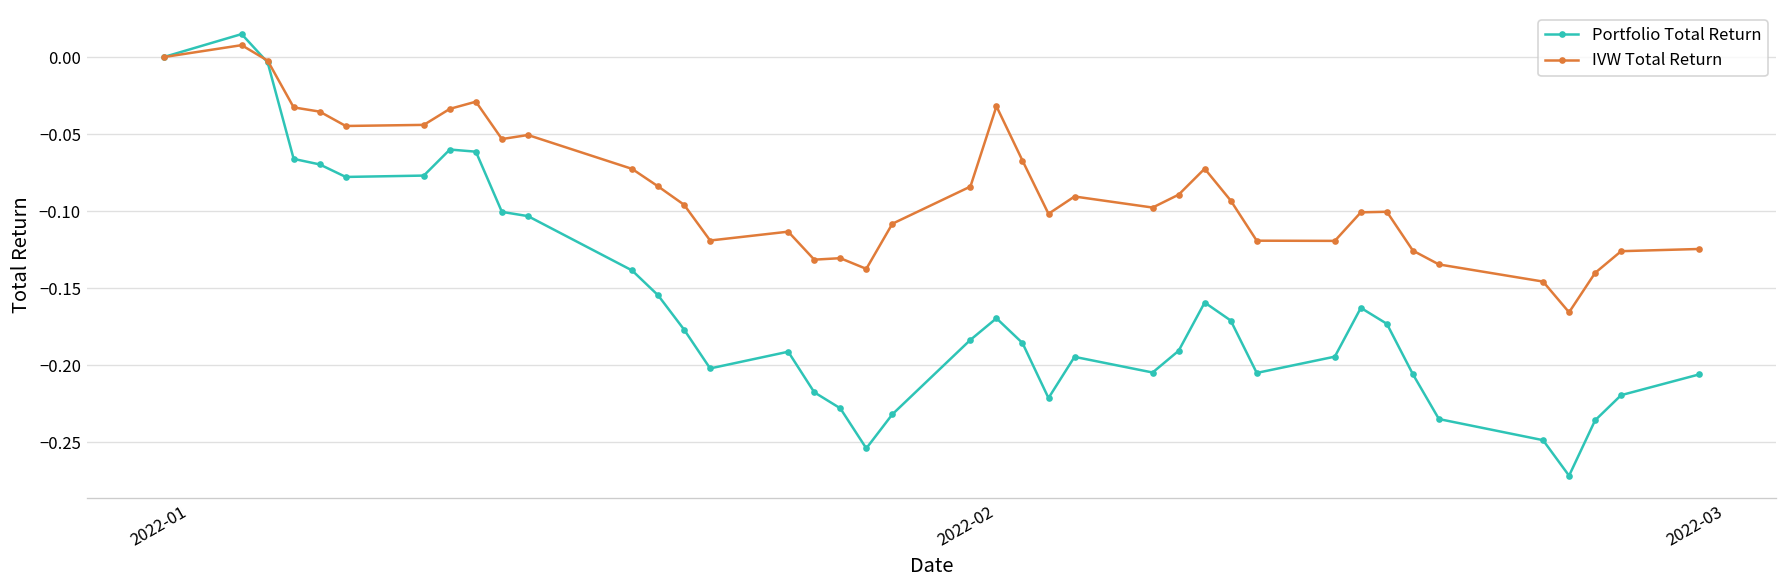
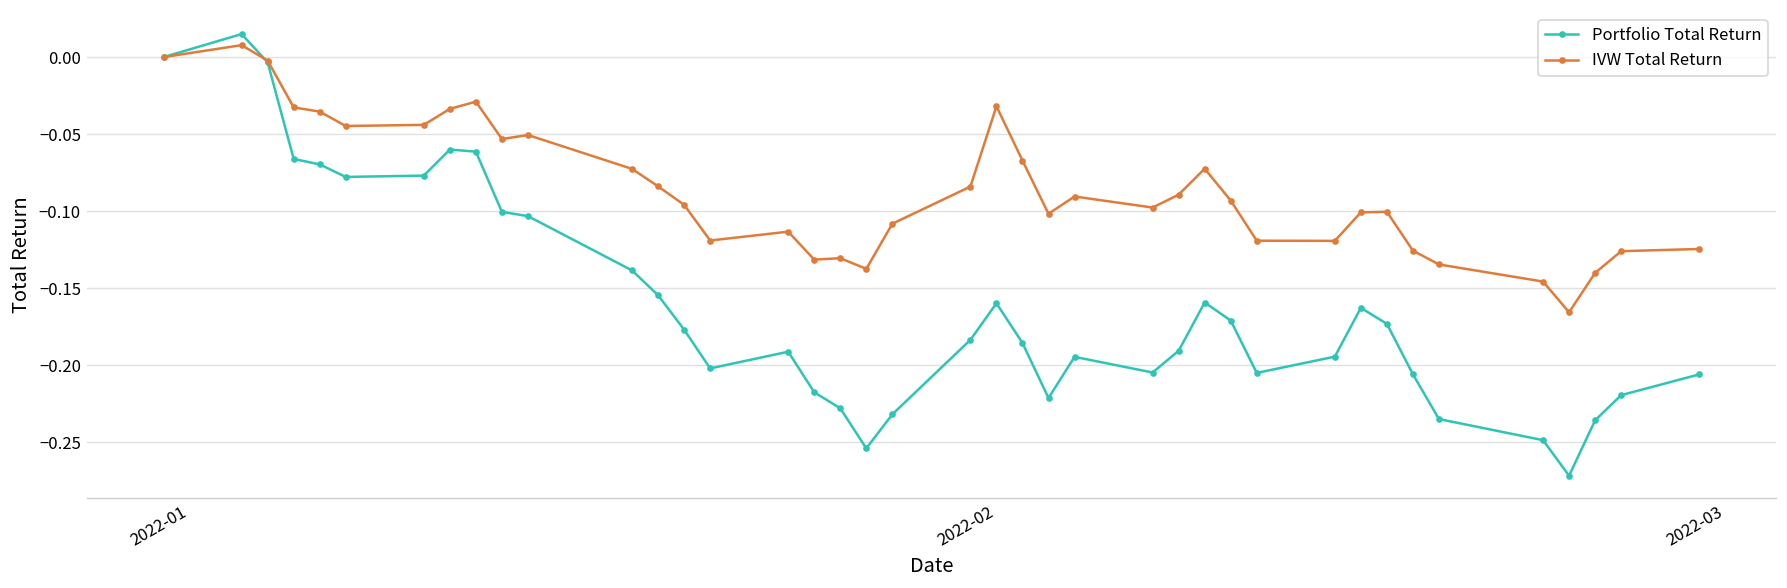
Portfolio Total Return, 2022-02: -0.170 -> -0.160
